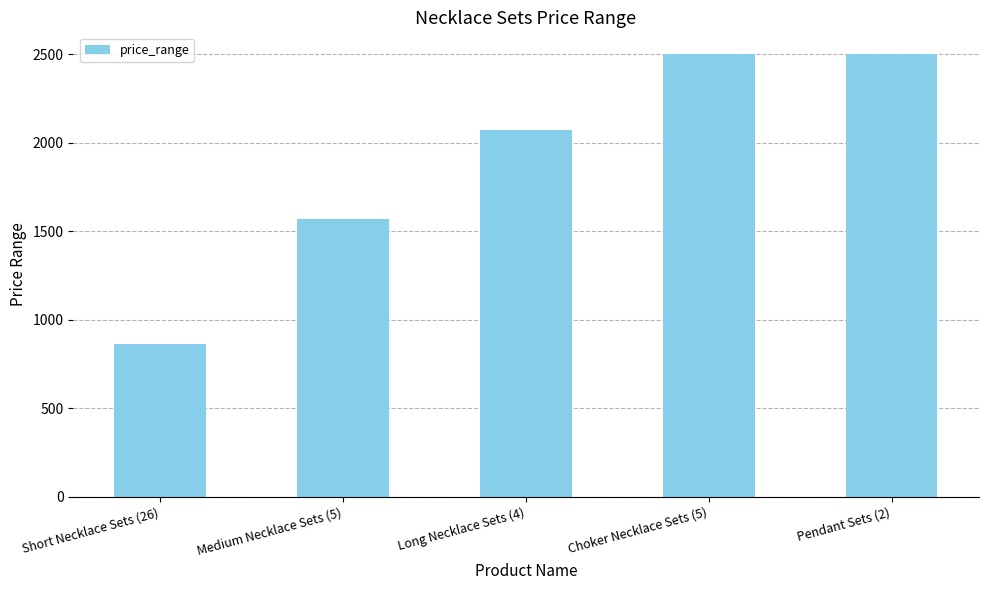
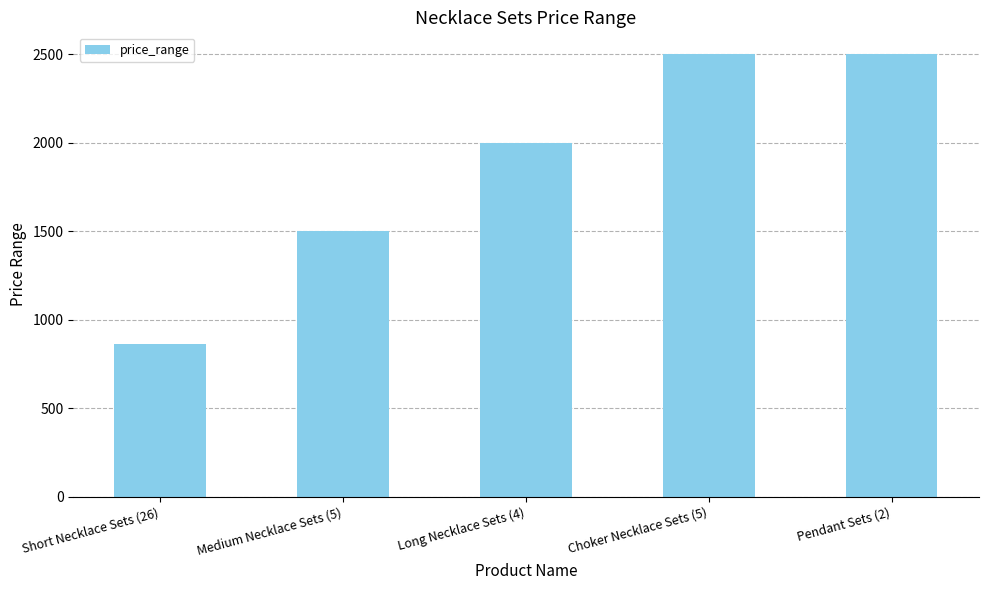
Medium Necklace Sets (5): 1570 -> 1500
Long Necklace Sets (4): 2070 -> 2000
